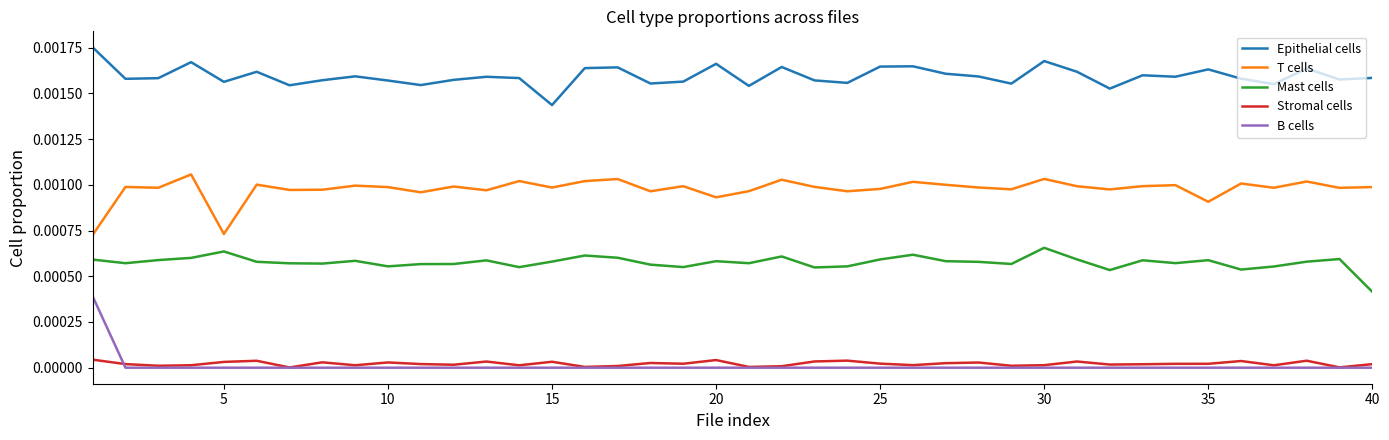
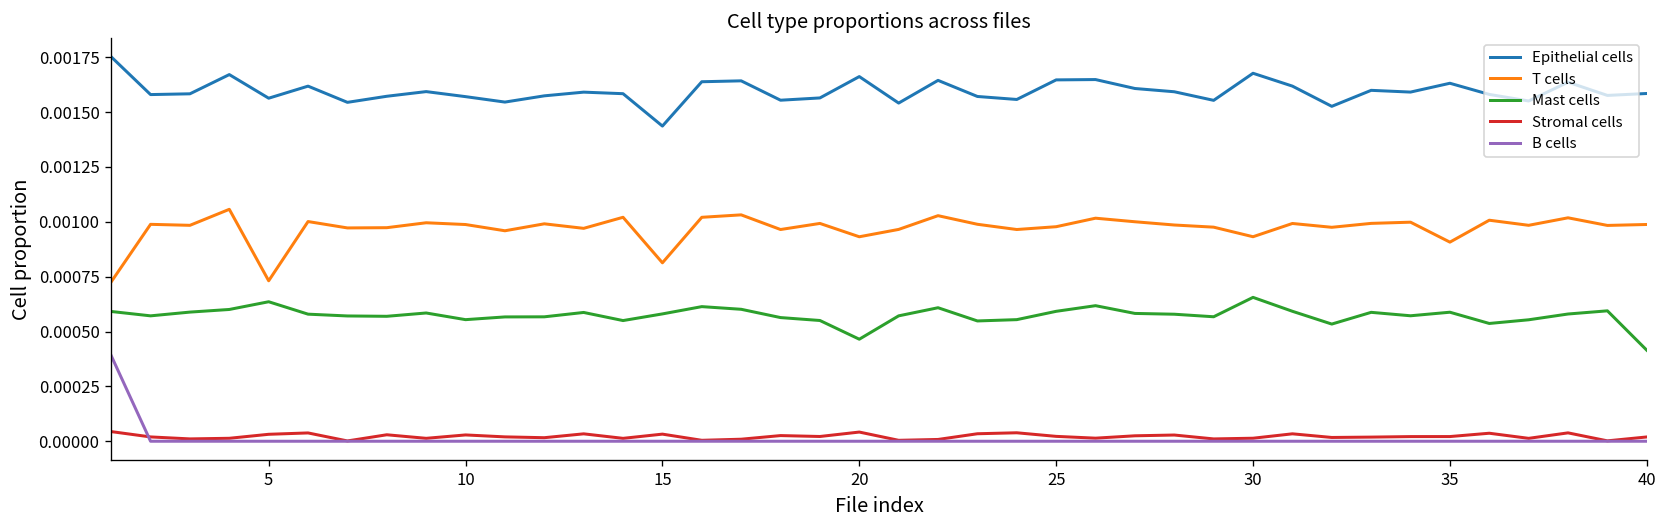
T cells, 15: 0.00099 -> 0.00081
Mast cells, 20: 0.00058 -> 0.00047
T cells, 30: 0.00103 -> 0.00093
